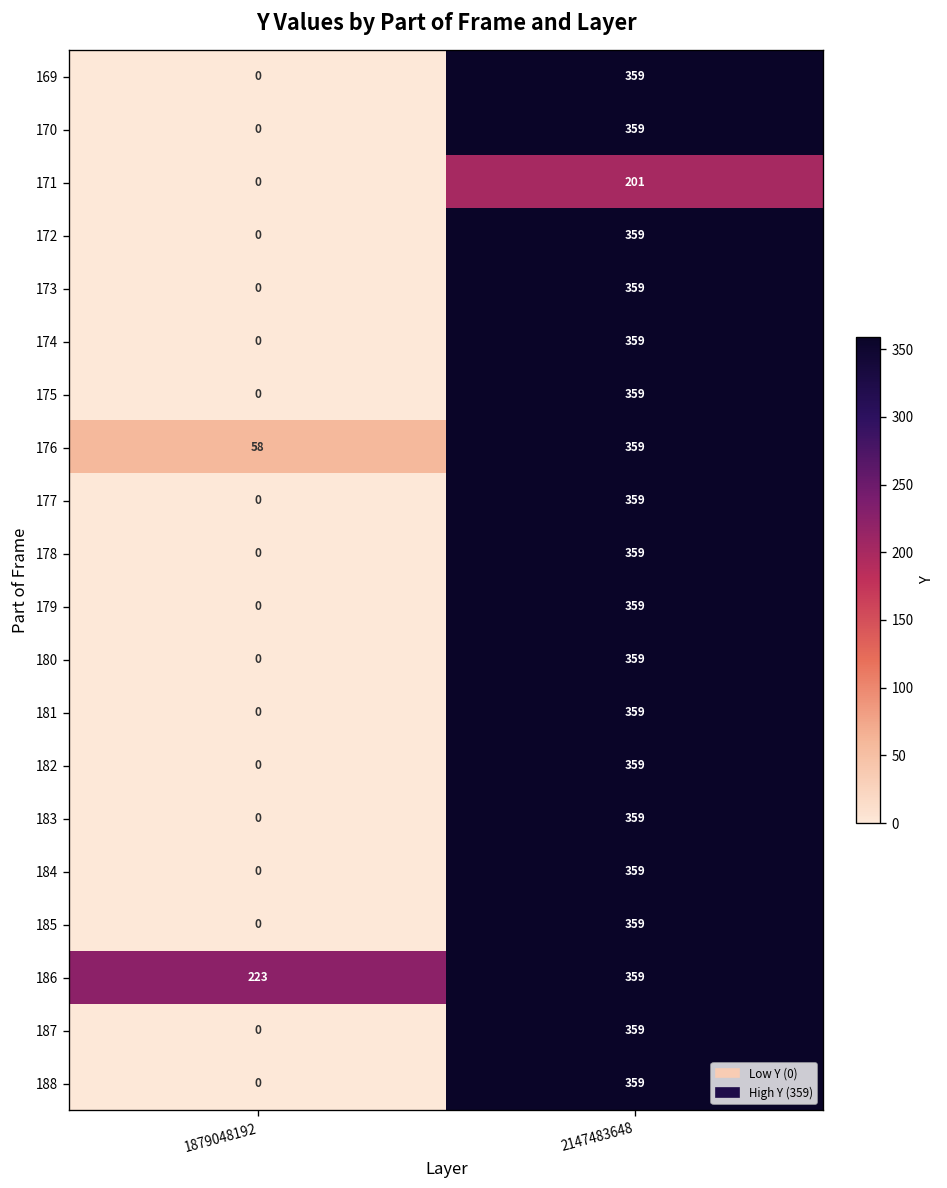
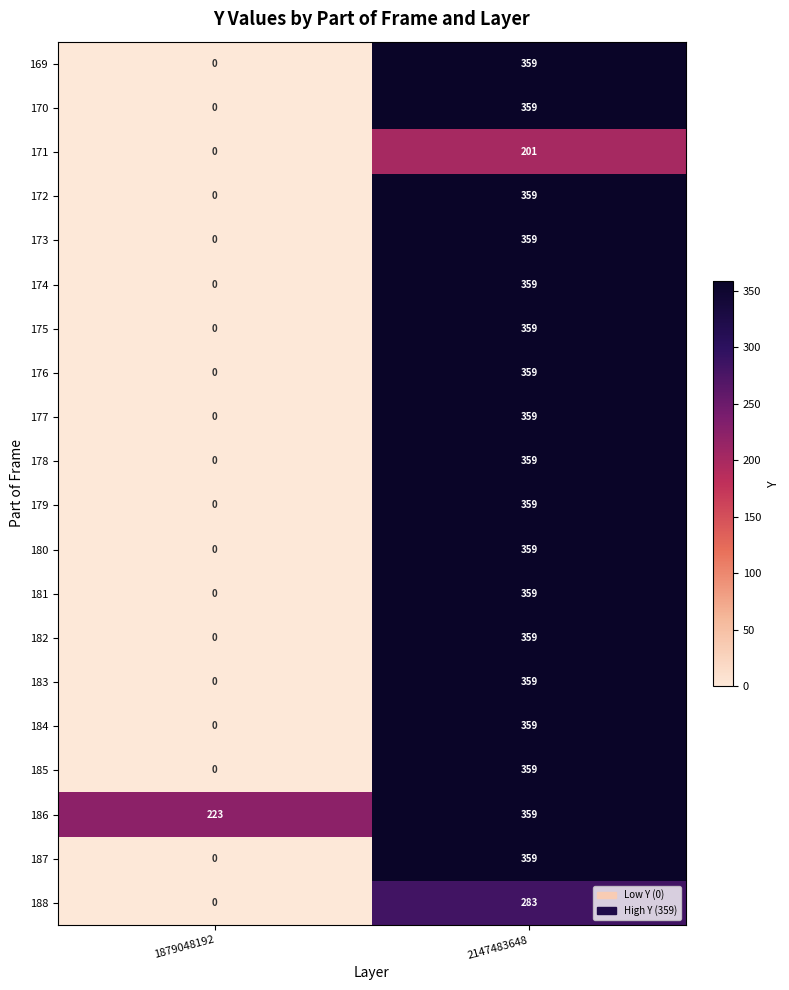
176, 1879048192: 58 -> 0
188, 2147483648: 359 -> 283
